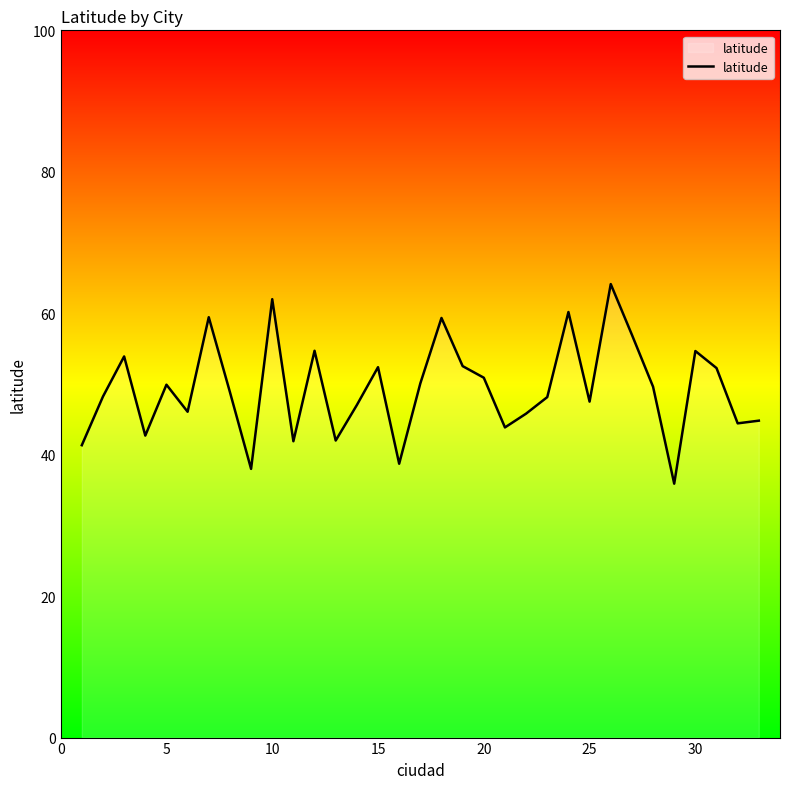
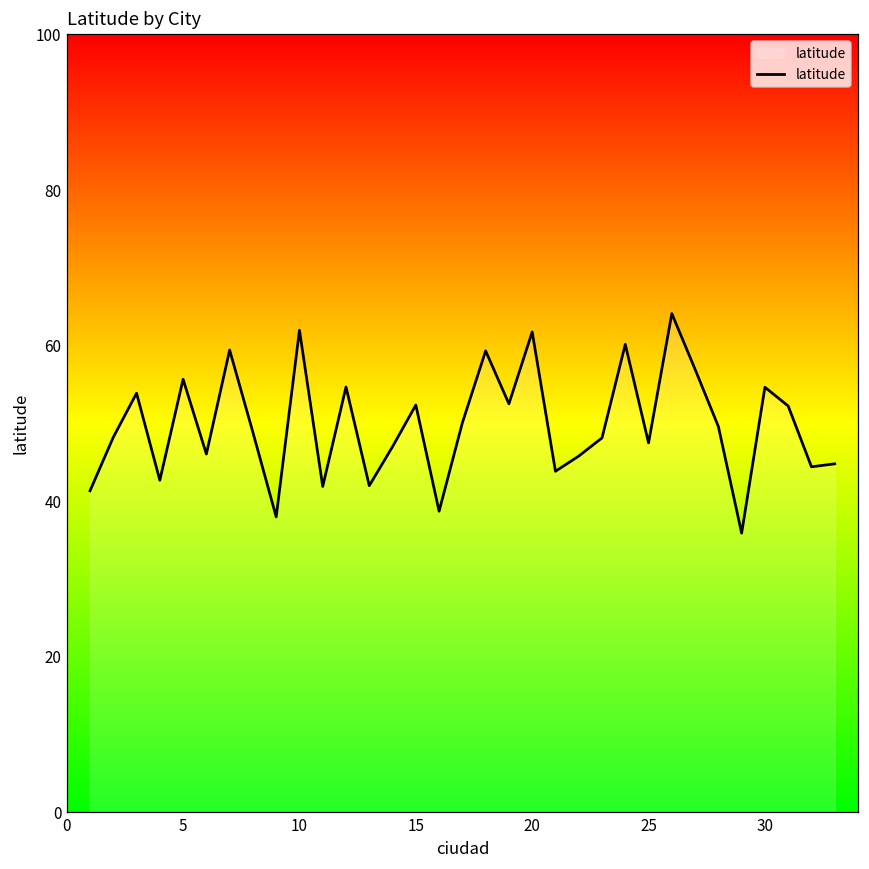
5: 50 -> 56
20: 51 -> 62
